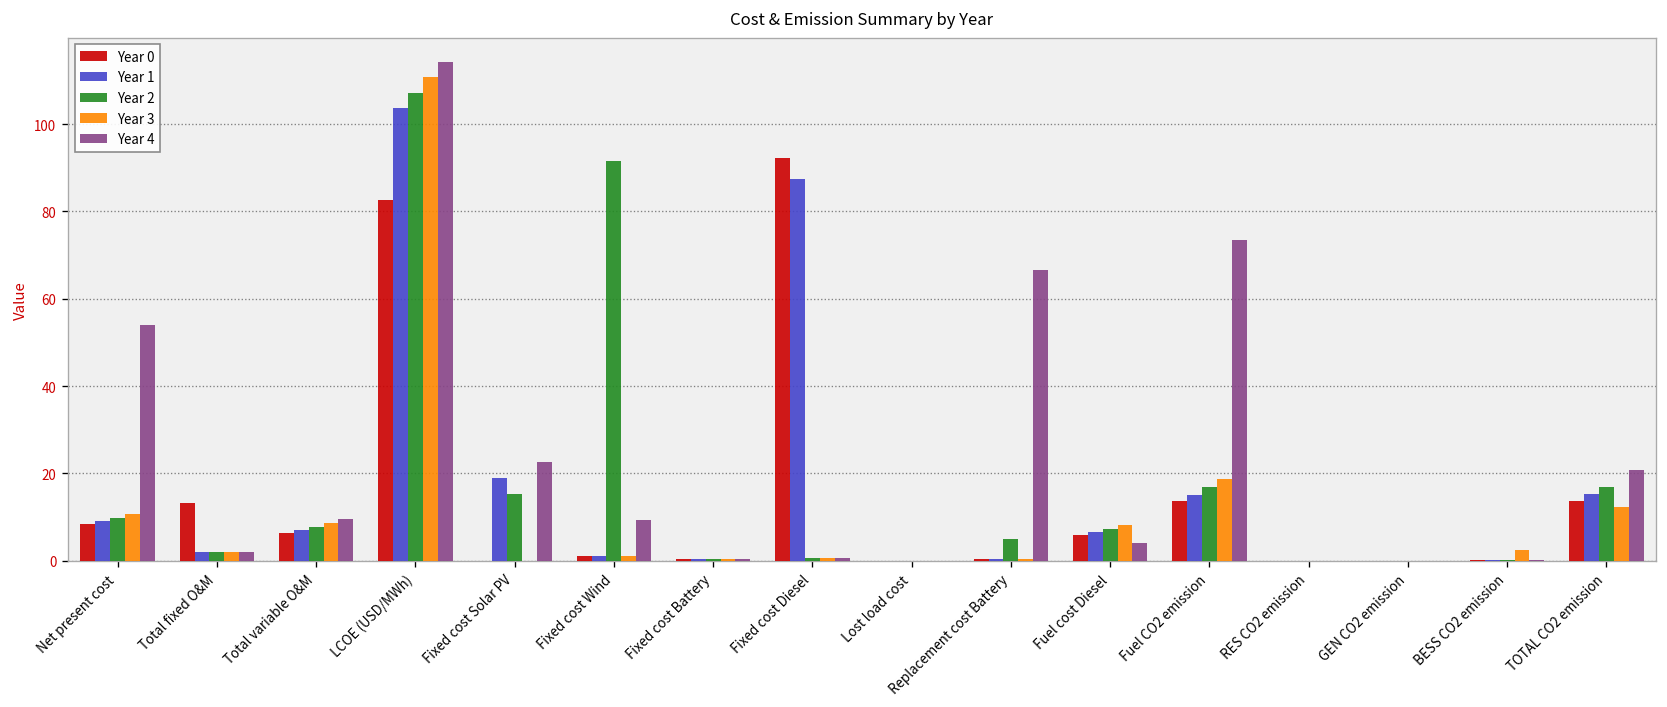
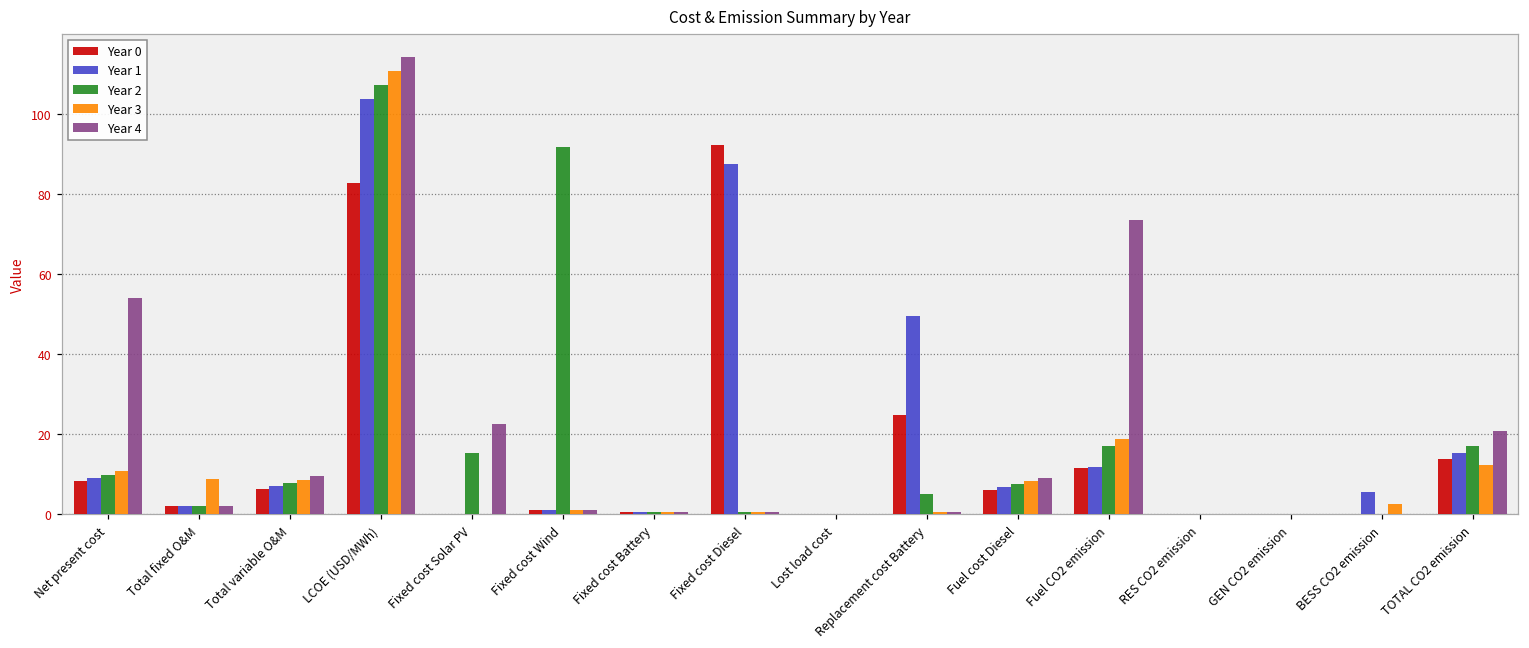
Year 0, Total fixed O&M: 13 -> 2
Year 3, Total fixed O&M: 2 -> 9
Year 1, Fixed cost Solar PV: 19 -> 0
Year 4, Fixed cost Wind: 9 -> 1
Year 0, Replacement cost Battery: 0 -> 25
Year 1, Replacement cost Battery: 0 -> 50
Year 4, Replacement cost Battery: 66 -> 0
Year 4, Fuel cost Diesel: 4 -> 9
Year 0, Fuel CO2 emission: 14 -> 11
Year 1, Fuel CO2 emission: 15 -> 12
Year 1, BESS CO2 emission: 0 -> 5
